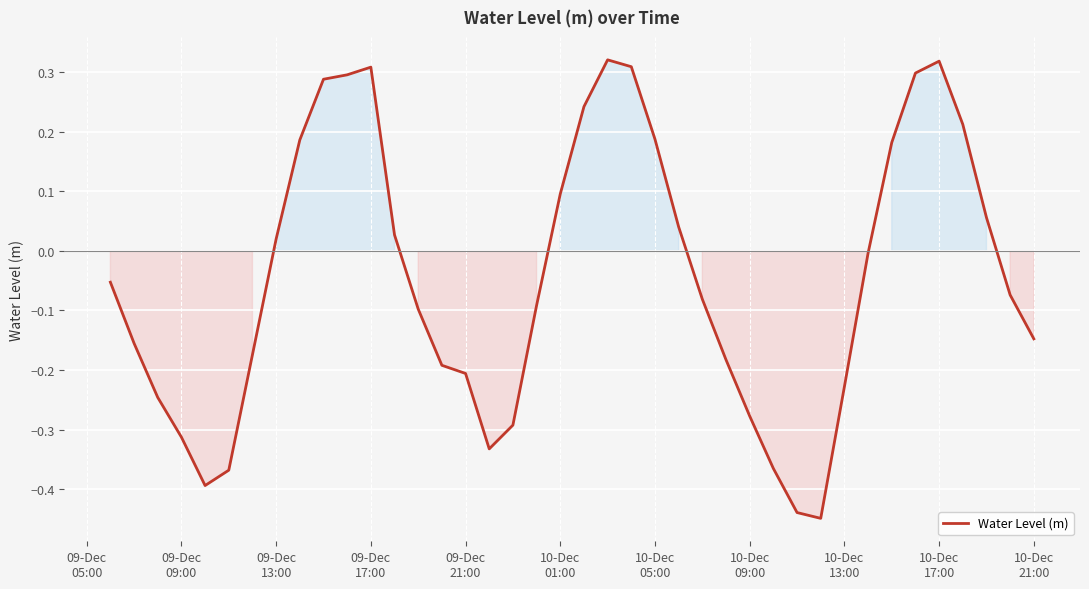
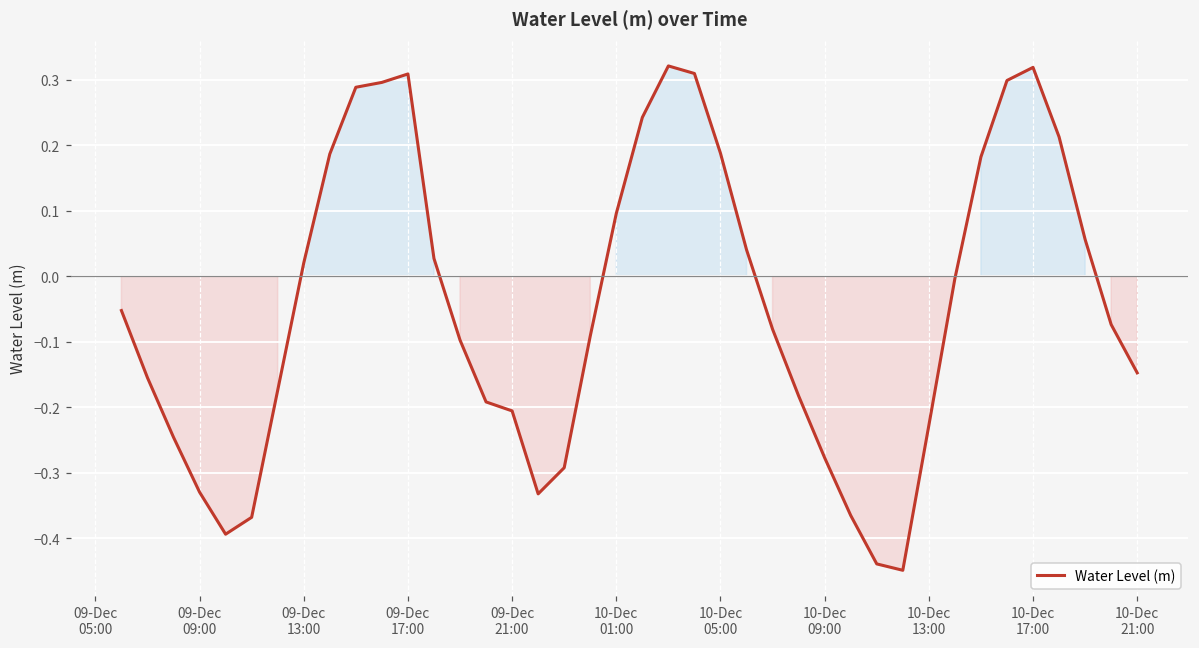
09-Dec 09:00: -0.31 -> -0.33
